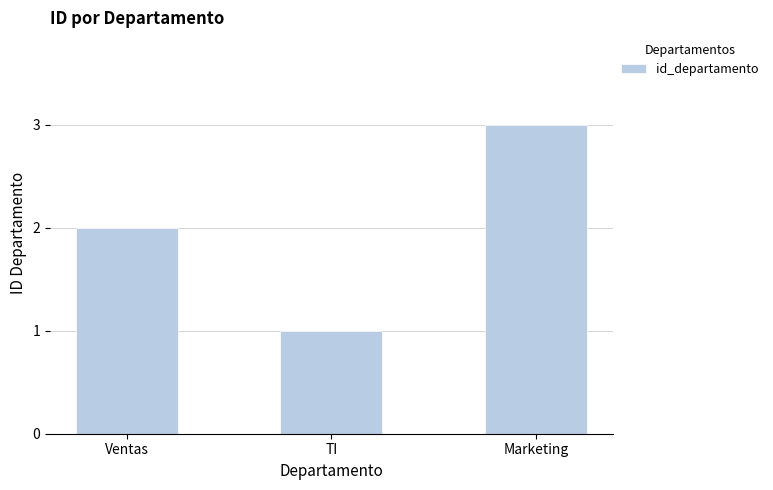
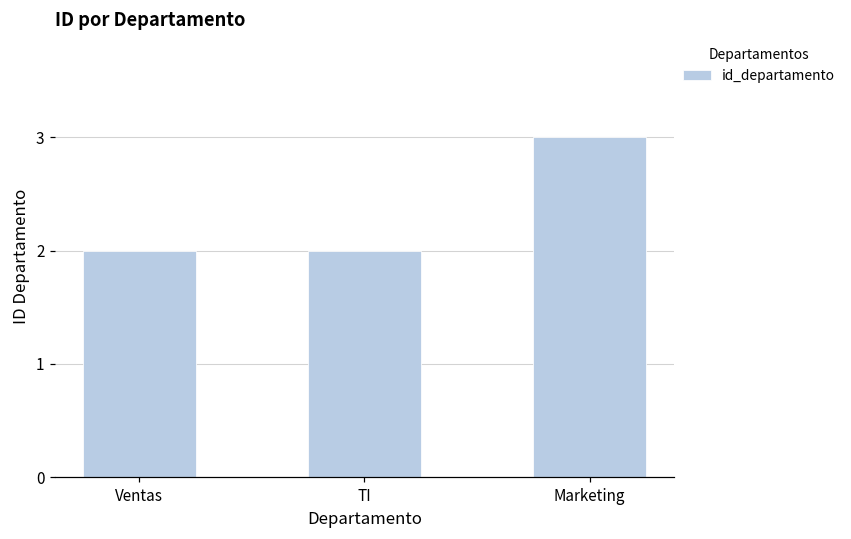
TI: 1 -> 2
